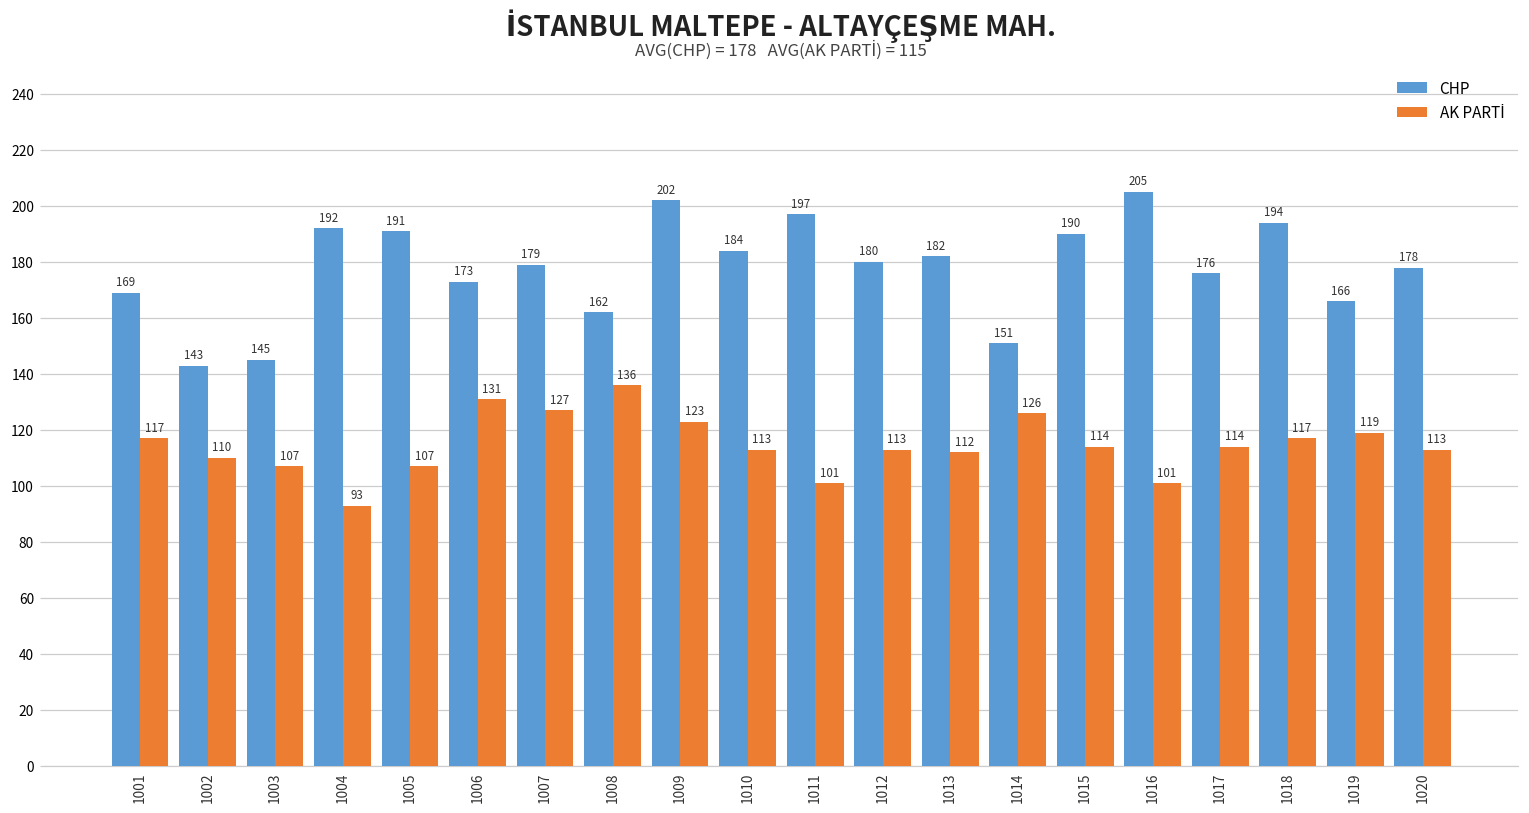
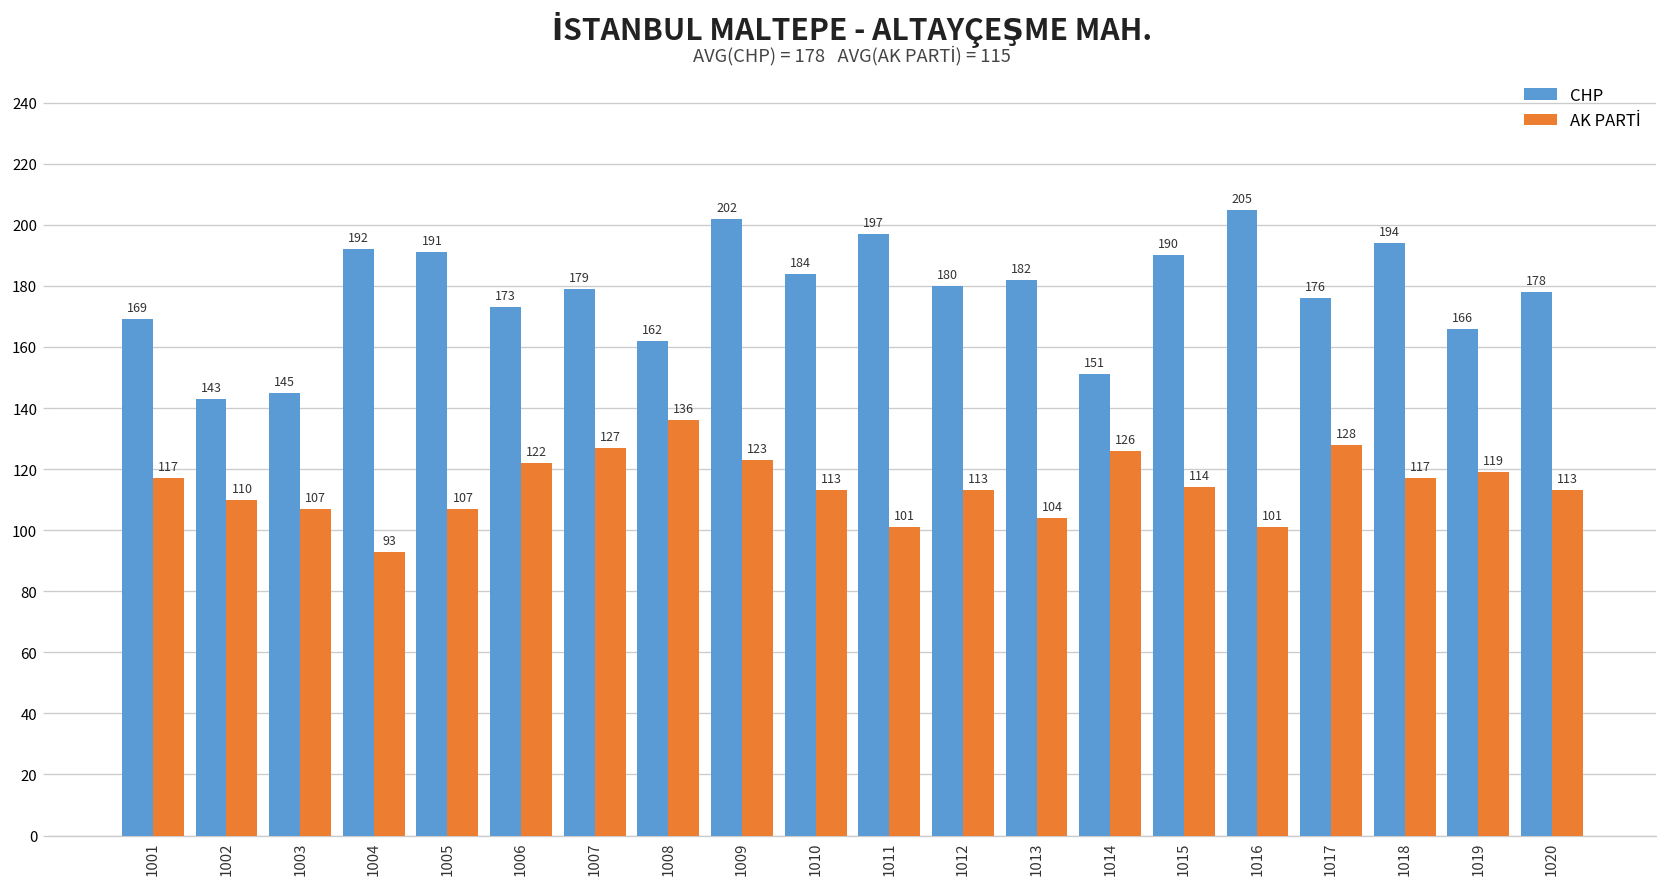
AK PARTİ, 1006: 131 -> 122
AK PARTİ, 1013: 112 -> 104
AK PARTİ, 1017: 114 -> 128
